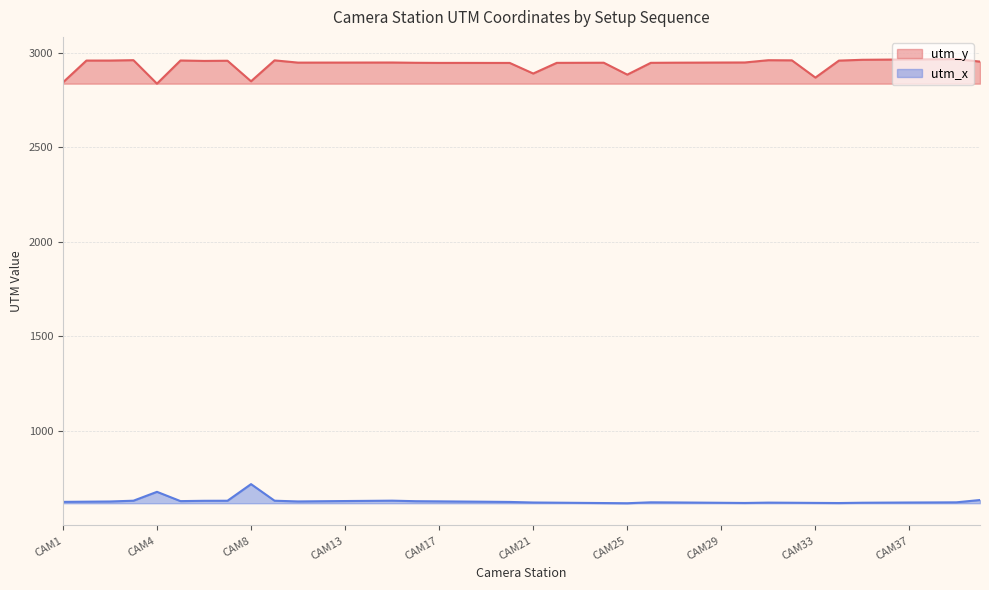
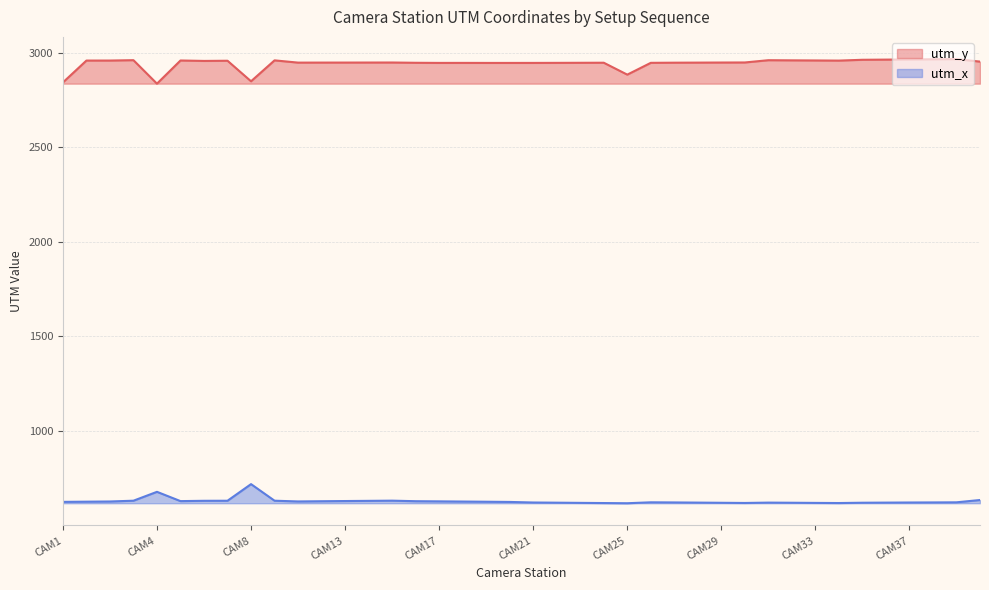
utm_y, CAM21: 2890 -> 2950
utm_y, CAM33: 2870 -> 2960
